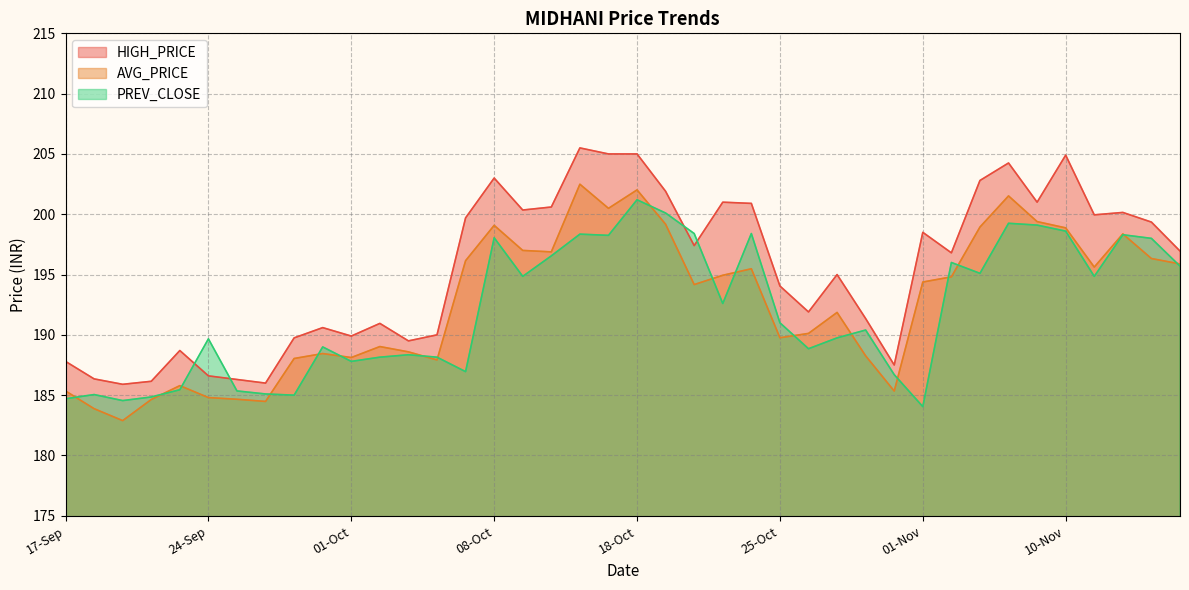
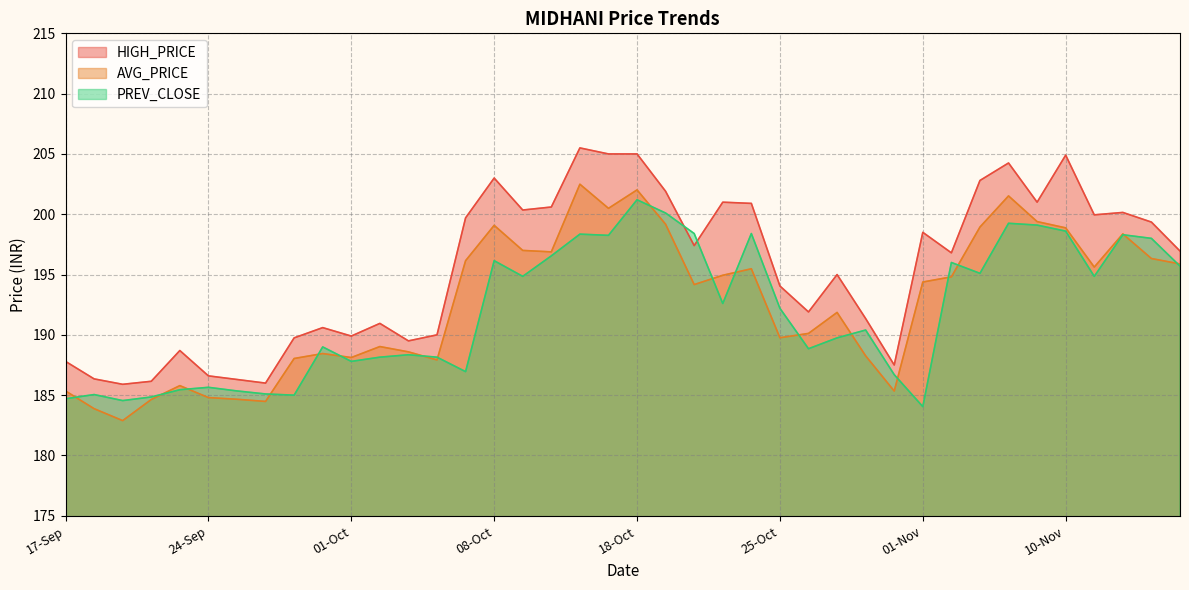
PREV_CLOSE, 24-Sep: 189.7 -> 185.7
PREV_CLOSE, 08-Oct: 198.1 -> 196.2
PREV_CLOSE, 25-Oct: 191.0 -> 192.2
